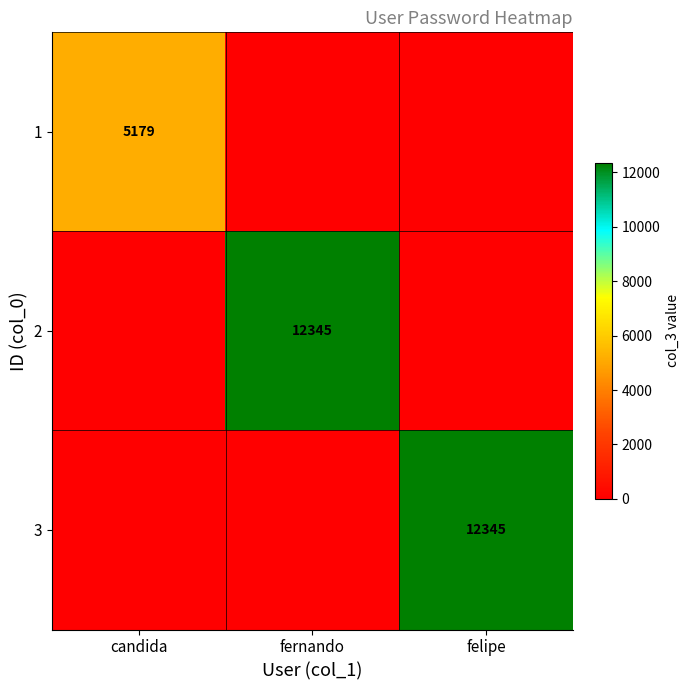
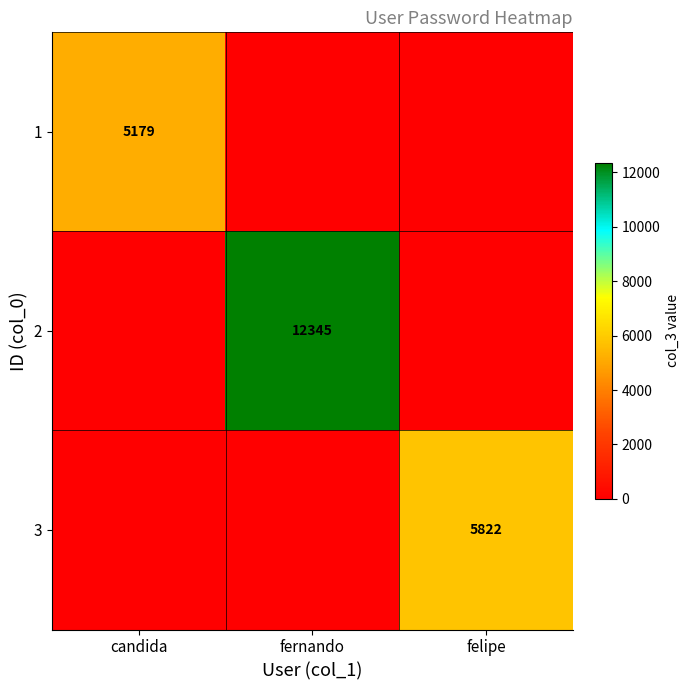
3, felipe: 12345 -> 5822
